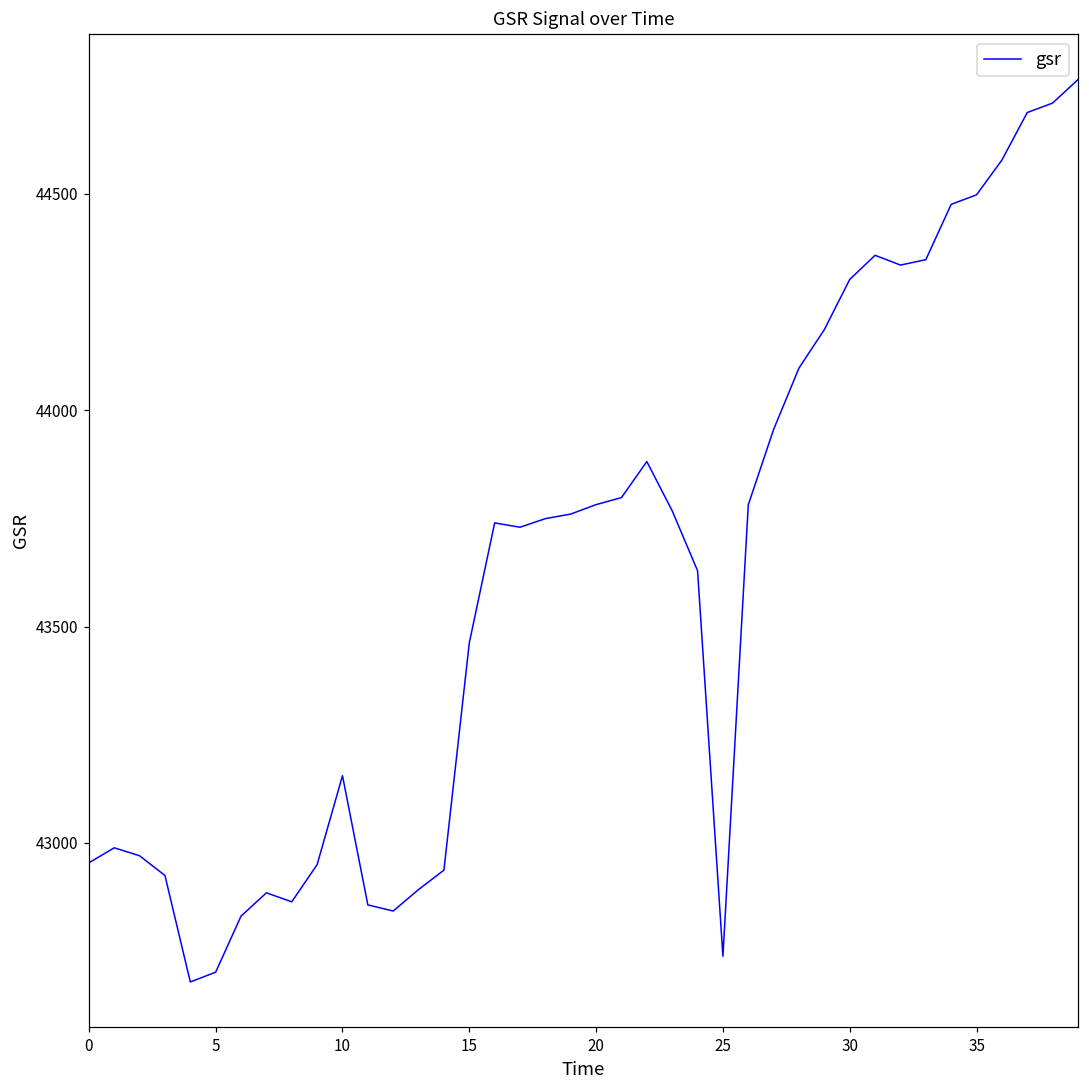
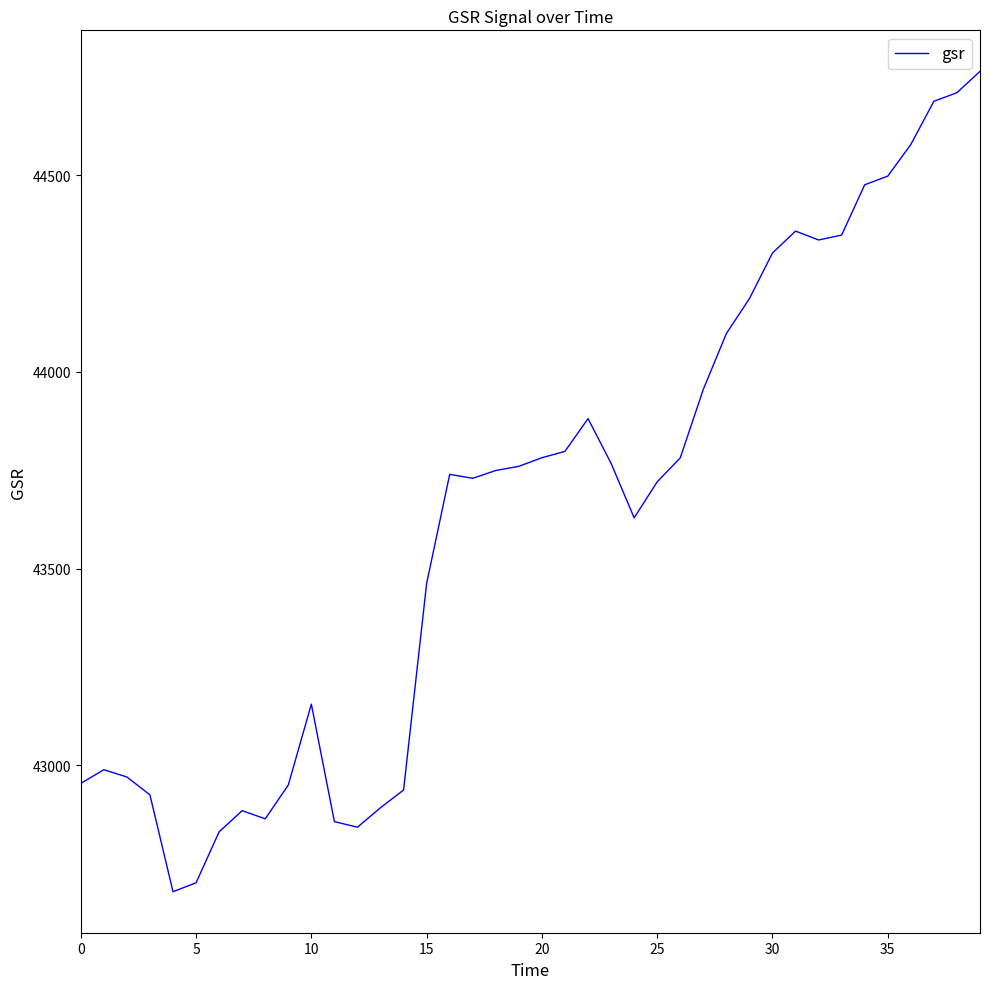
25: 42740 -> 43720
